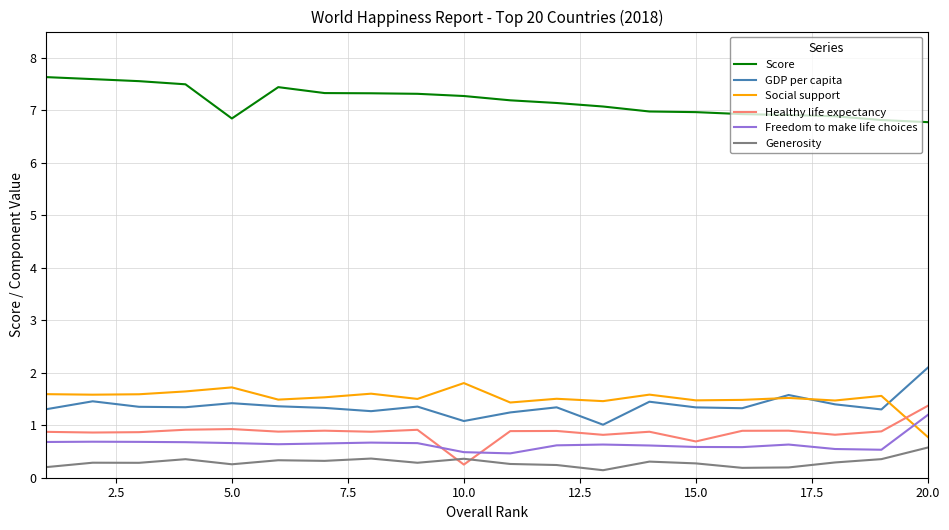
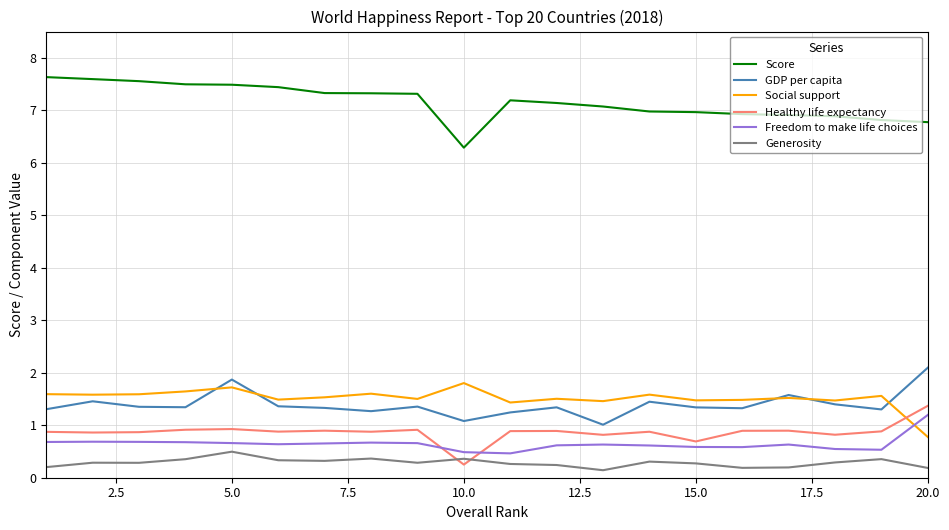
Score, 5.0: 6.8 -> 7.5
GDP per capita, 5.0: 1.4 -> 1.9
Generosity, 5.0: 0.3 -> 0.5
Score, 10.0: 7.3 -> 6.3
Generosity, 20.0: 0.6 -> 0.2
